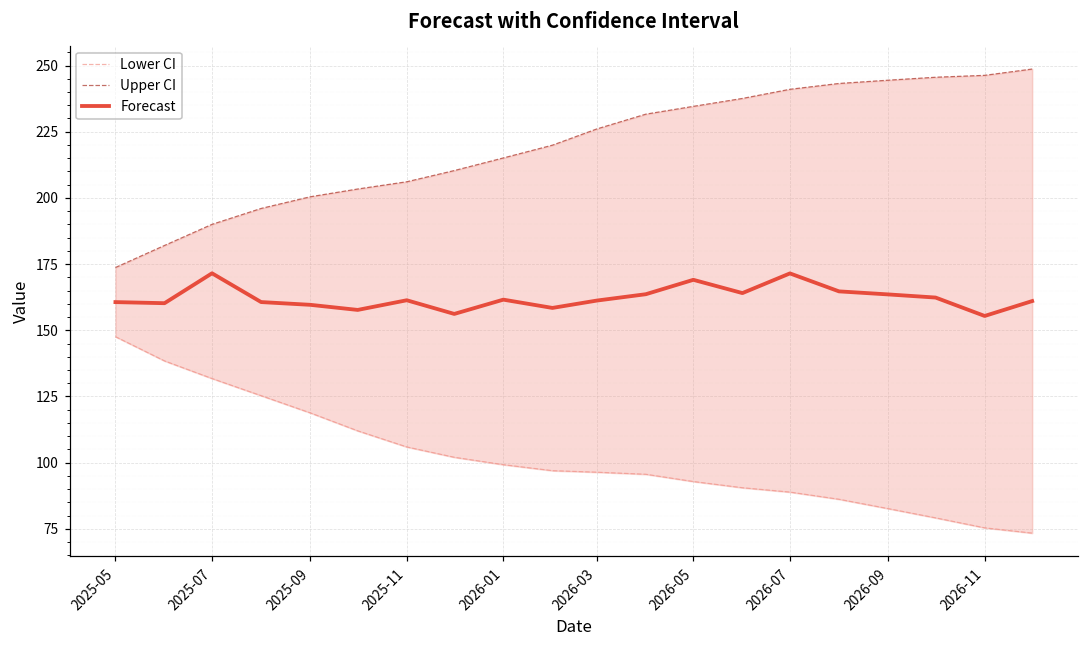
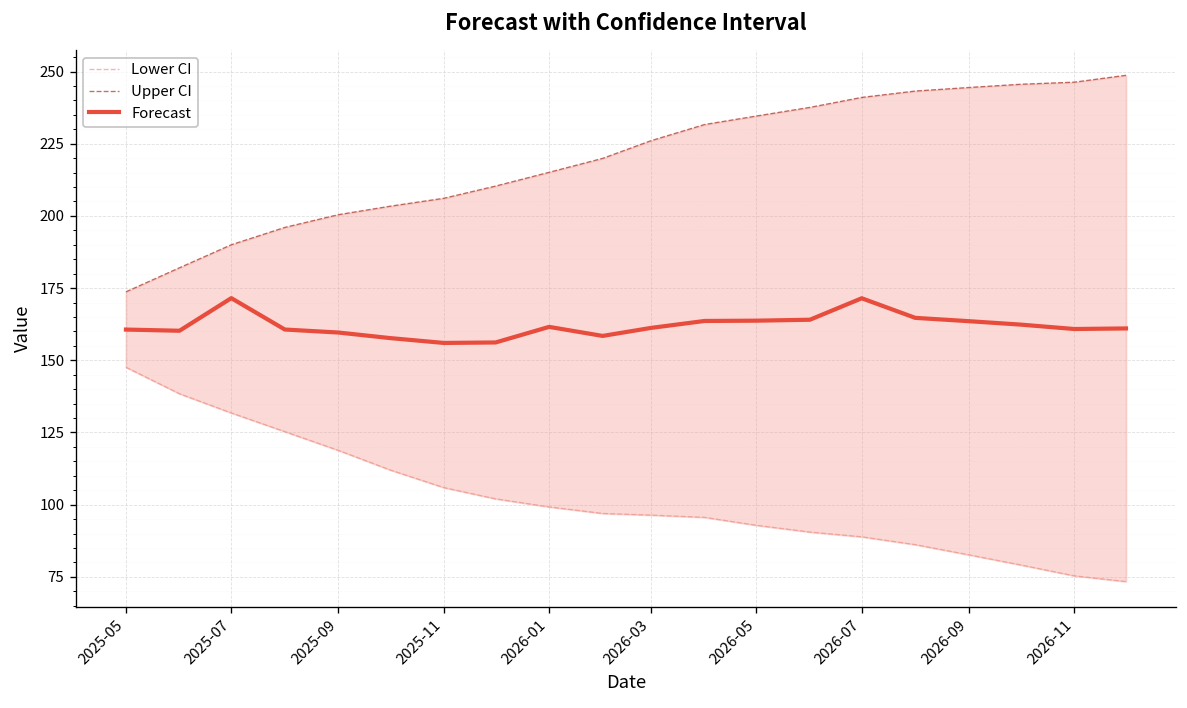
Forecast, 2025-11: 161 -> 156
Forecast, 2026-05: 169 -> 164
Forecast, 2026-11: 155 -> 161
